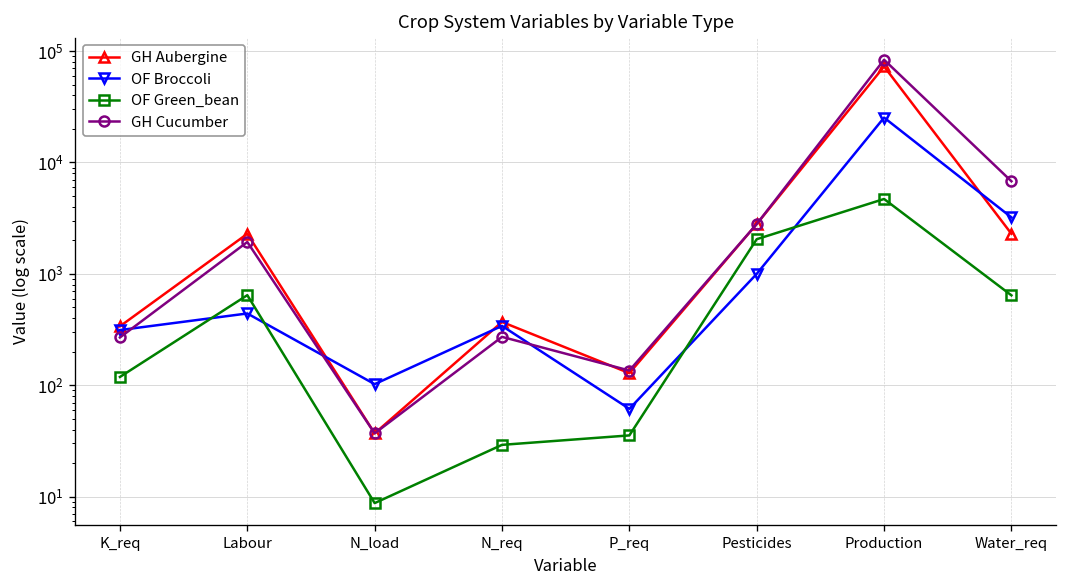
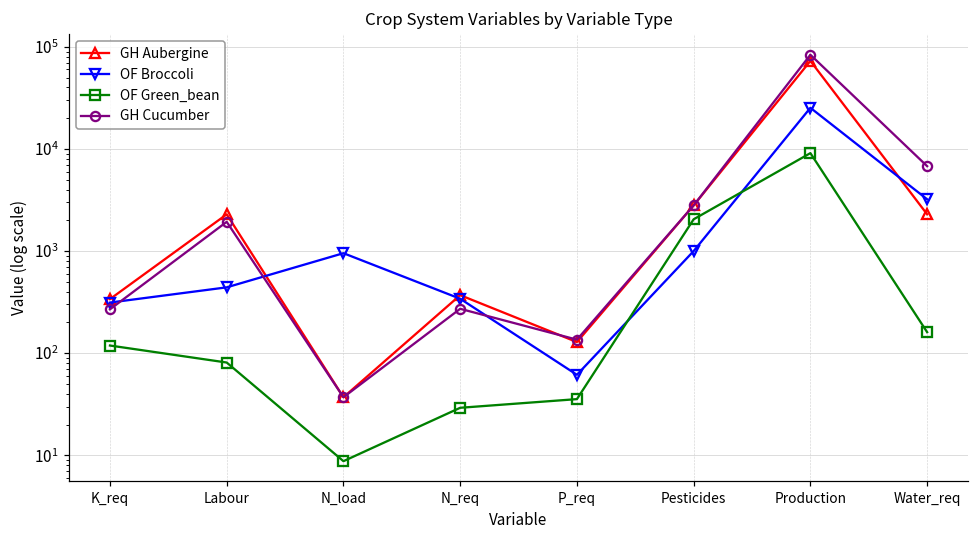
OF Green_bean, Labour: 600 -> 80
OF Broccoli, N_load: 100 -> 1000
OF Green_bean, Production: 5000 -> 9000
OF Green_bean, Water_req: 600 -> 160
